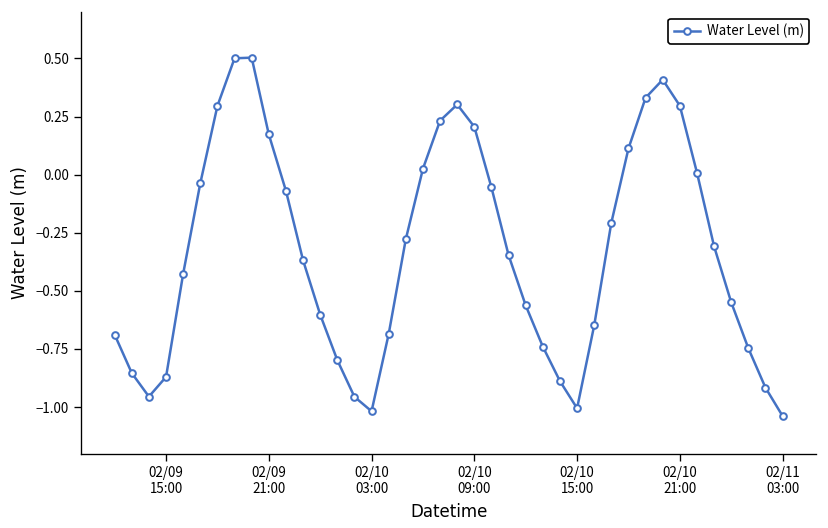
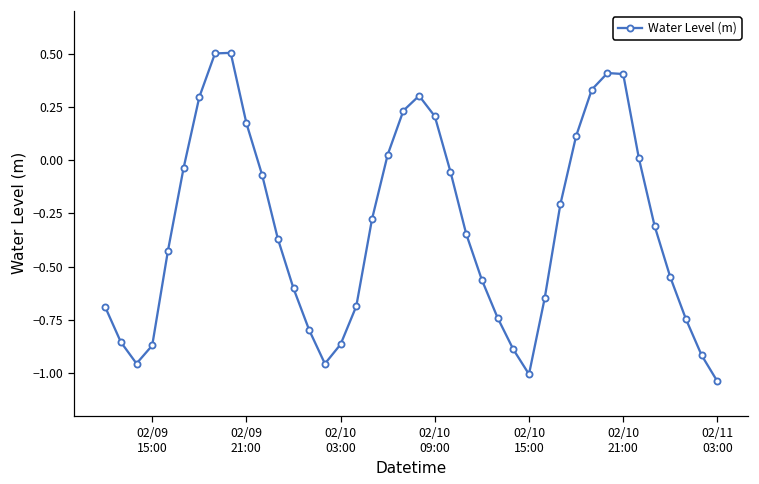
02/10 03:00: -1.02 -> -0.86
02/10 21:00: 0.30 -> 0.40
